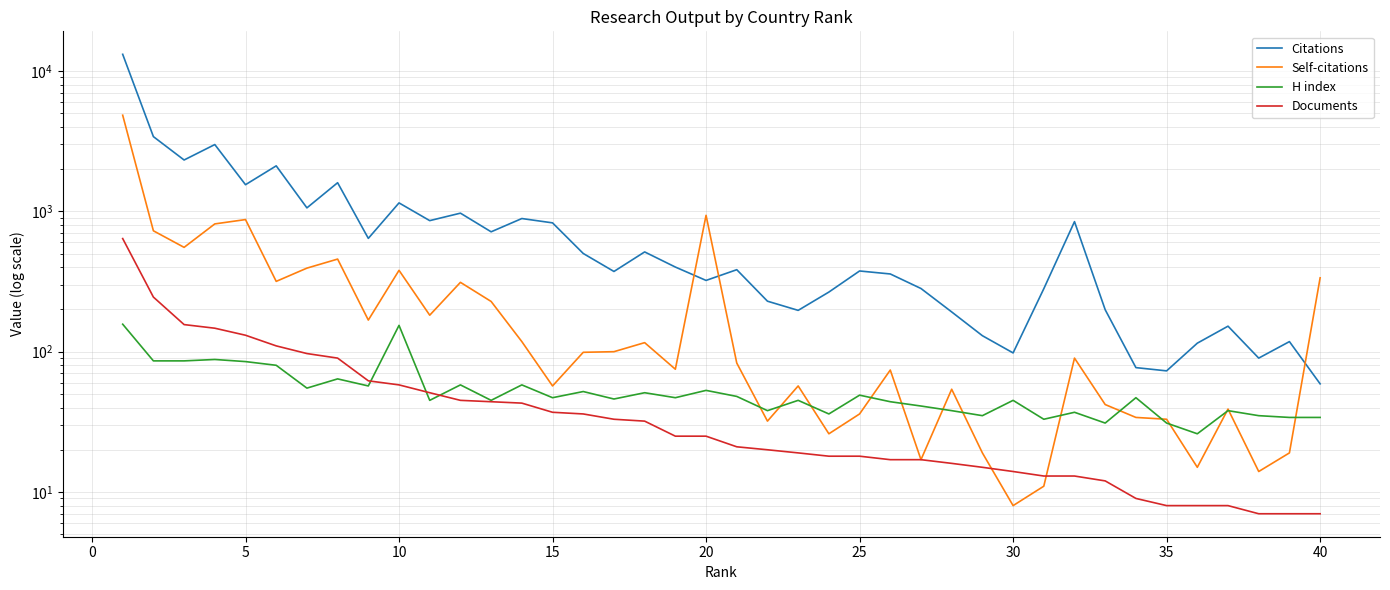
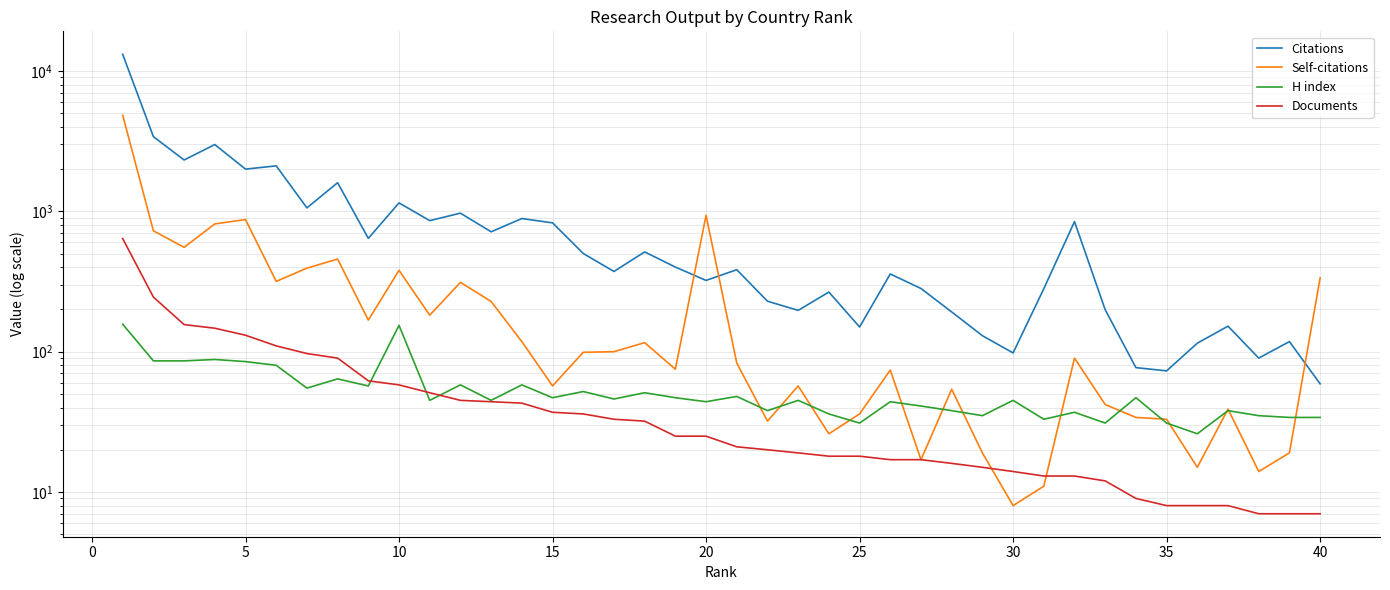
Citations, 5: 1500 -> 2000
H index, 20: 53 -> 44
Citations, 25: 380 -> 150
H index, 25: 49 -> 31
